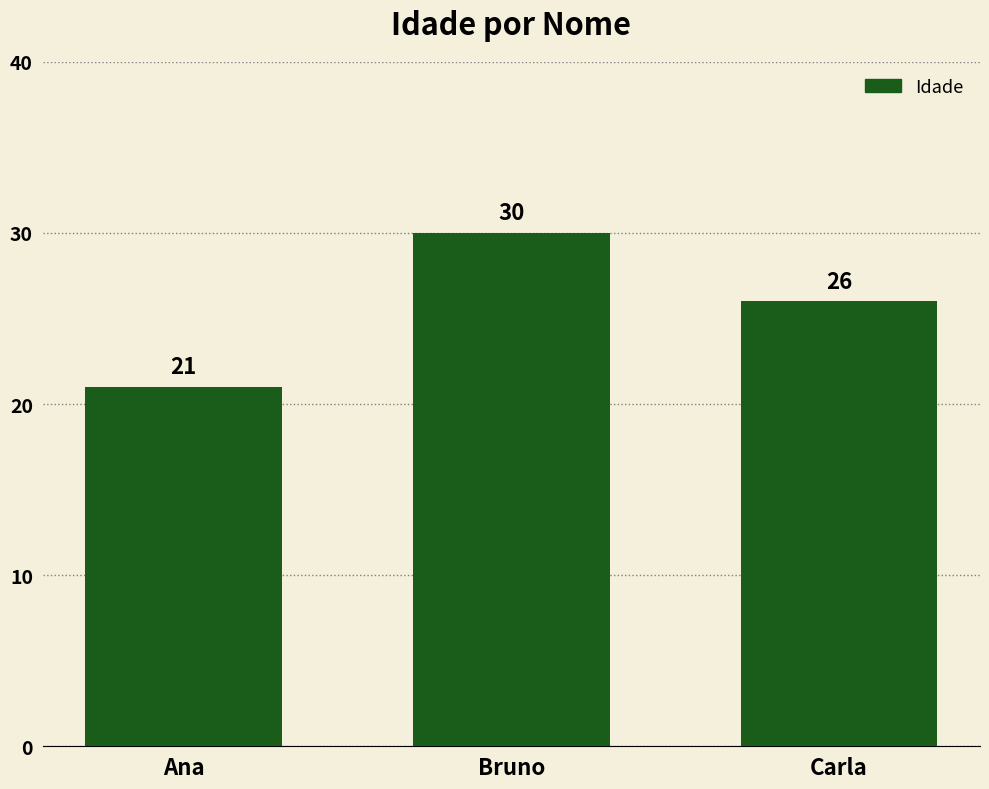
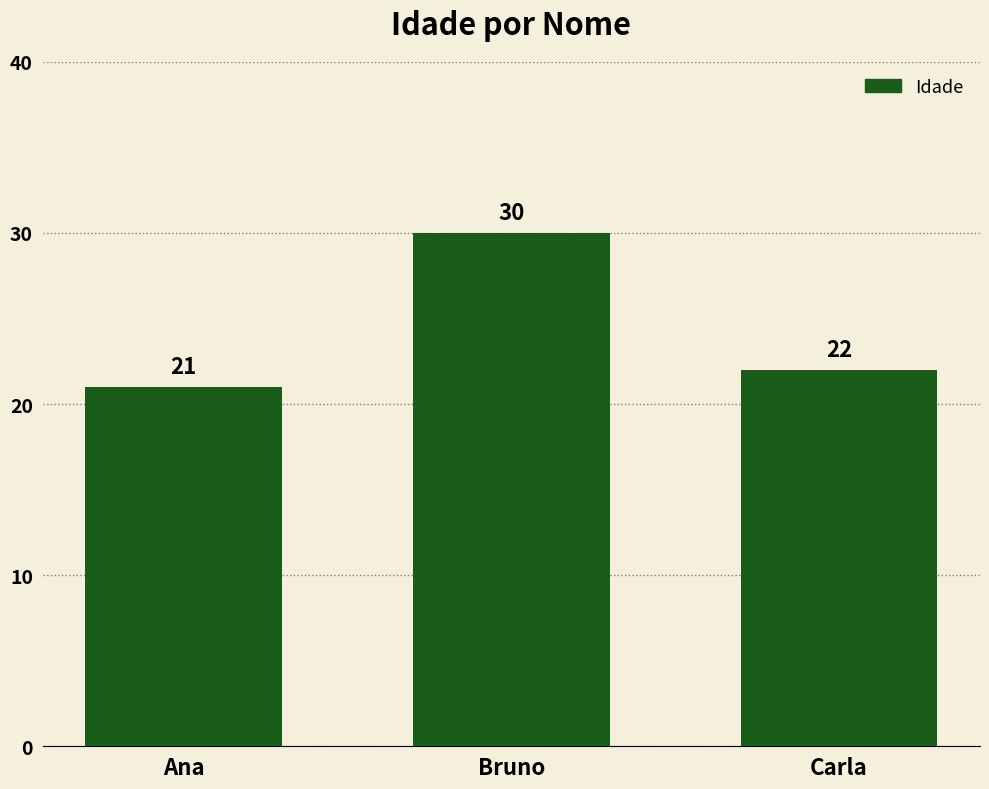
Carla: 26 -> 22
